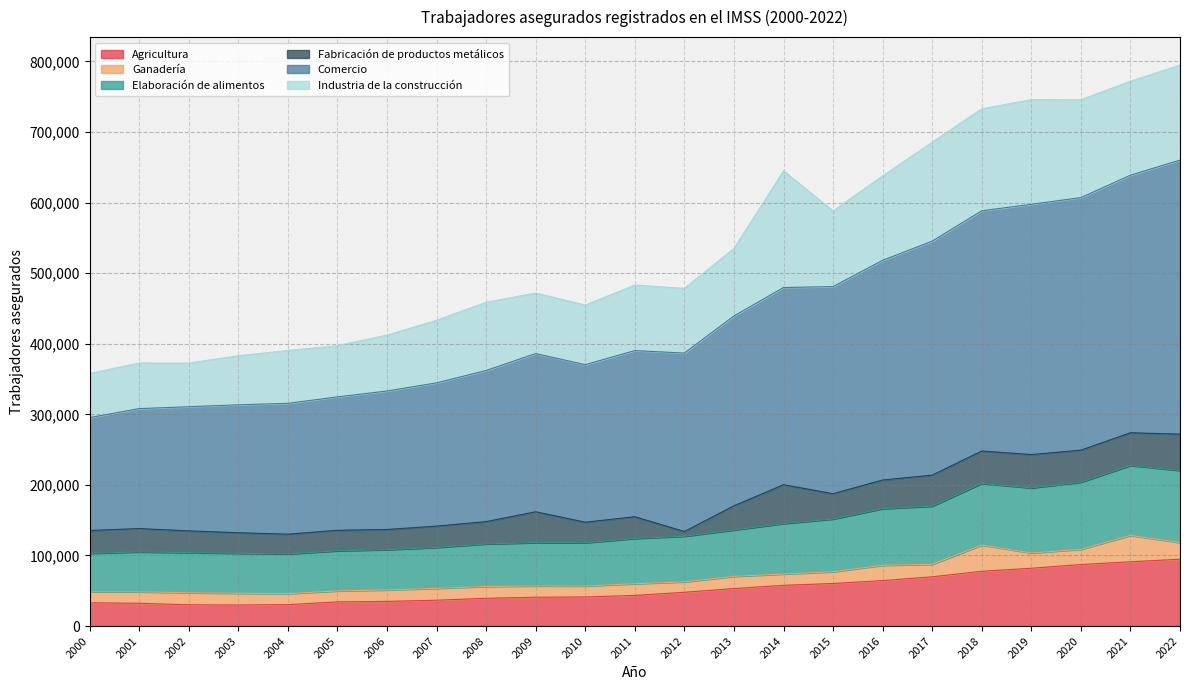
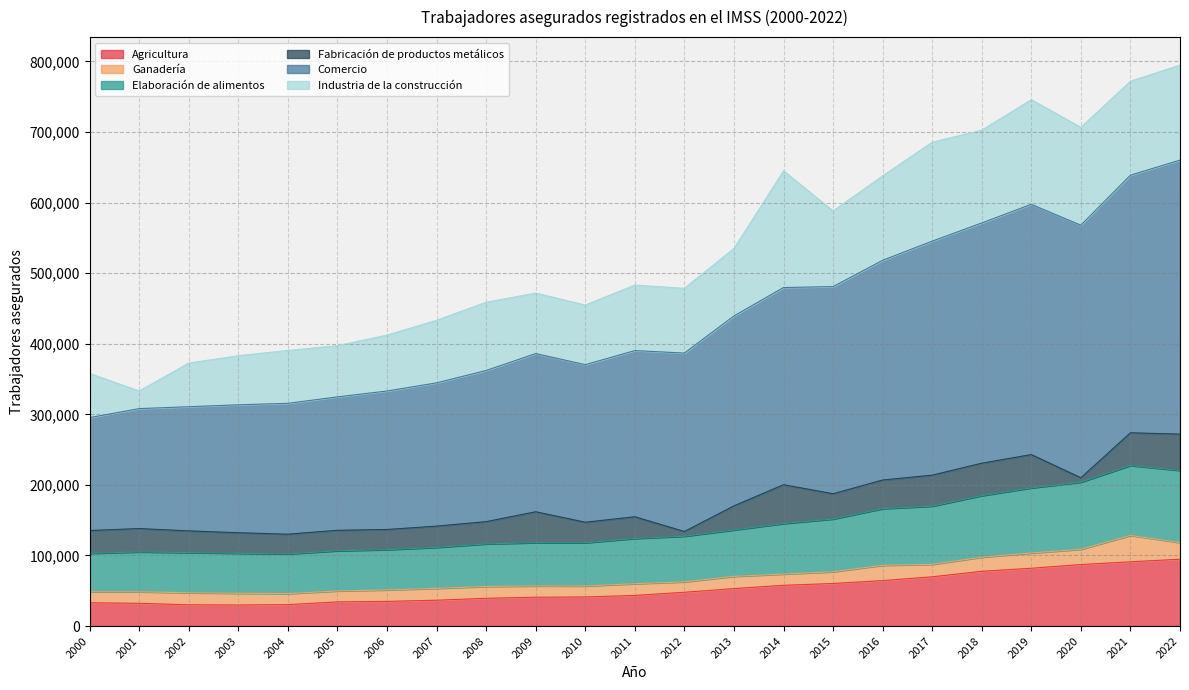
Industria de la construcción, 2001: 60,000 -> 20,000
Ganadería, 2018: 40,000 -> 20,000
Industria de la construcción, 2018: 140,000 -> 130,000
Fabricación de productos metálicos, 2020: 50,000 -> 10,000
